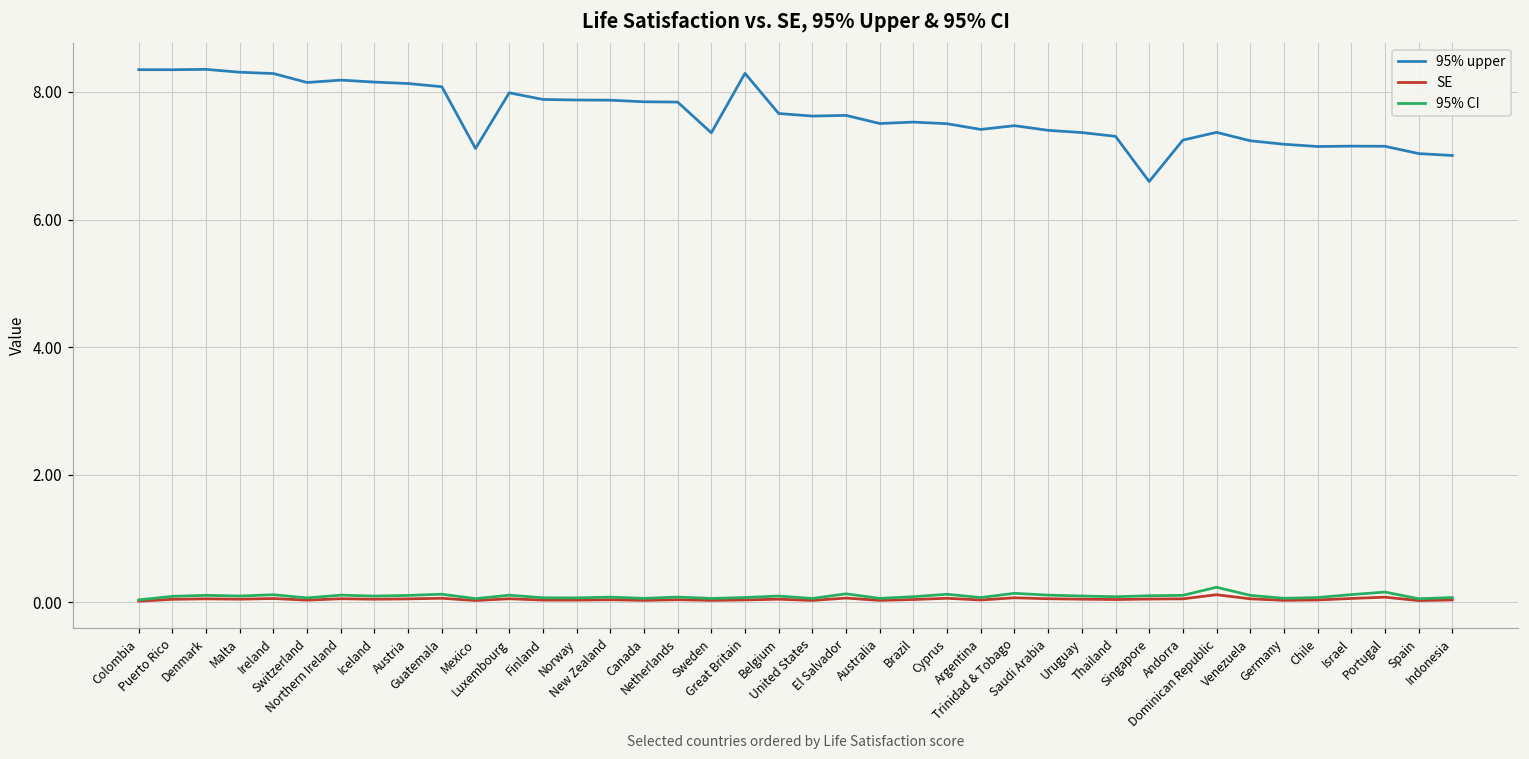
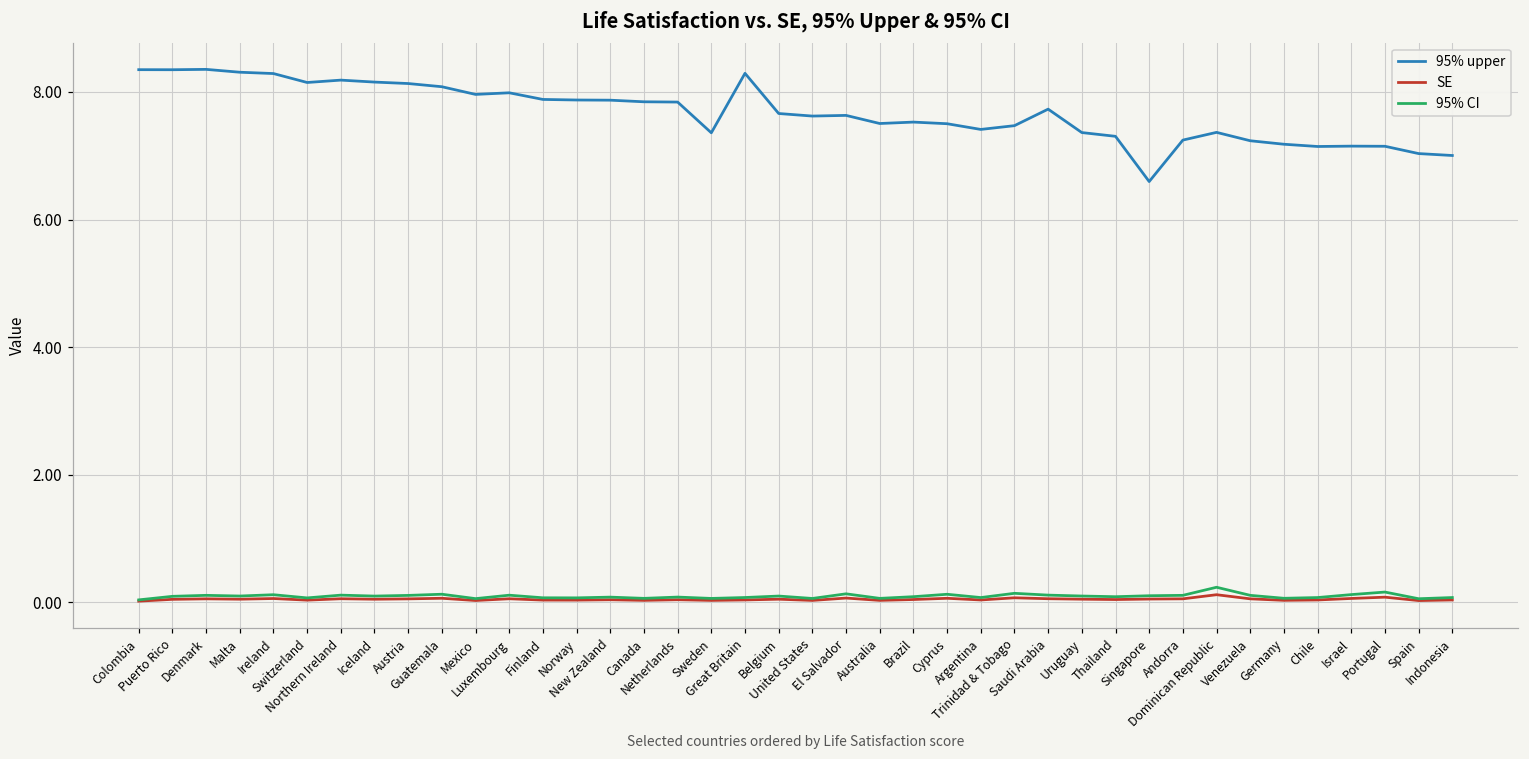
95% upper, Mexico: 7.1 -> 8.0
95% upper, Saudi Arabia: 7.4 -> 7.7
